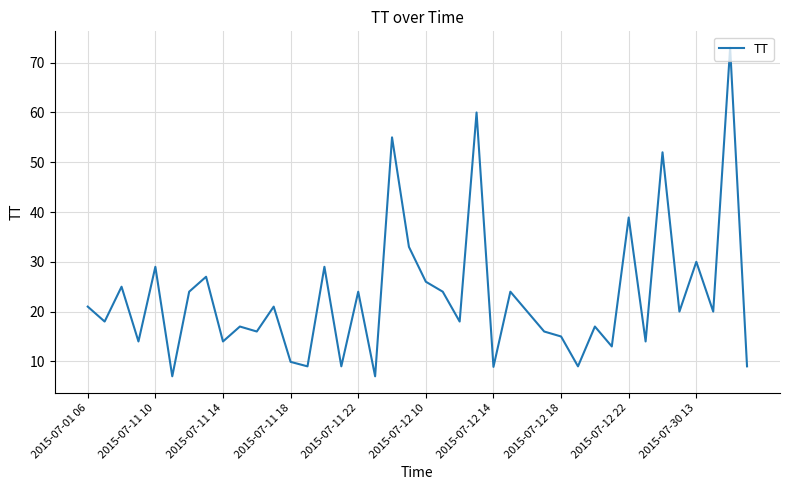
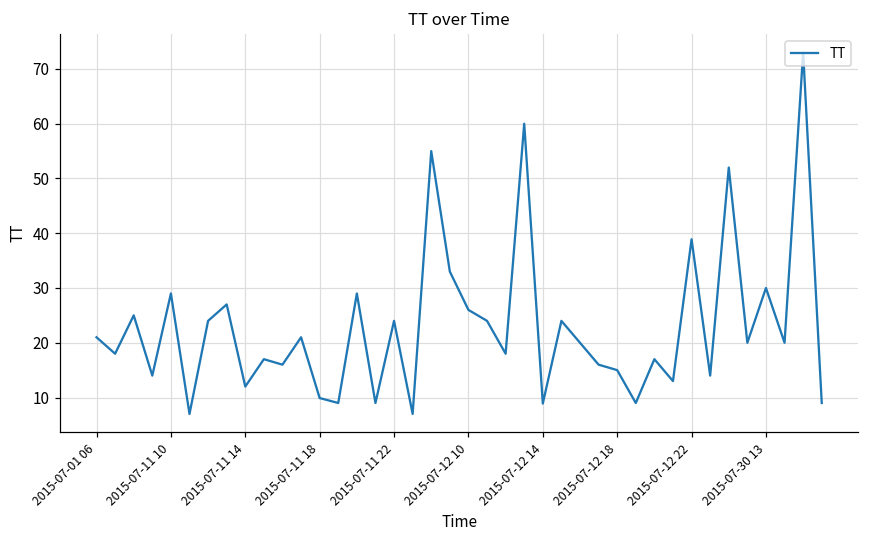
2015-07-11 14: 14 -> 12
